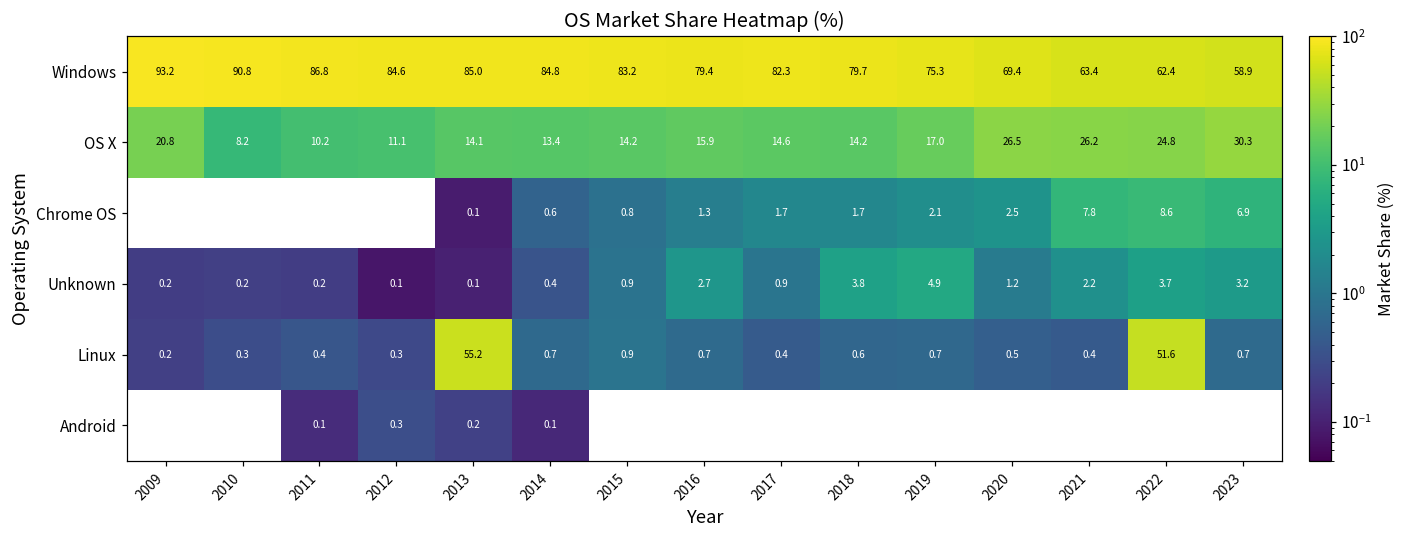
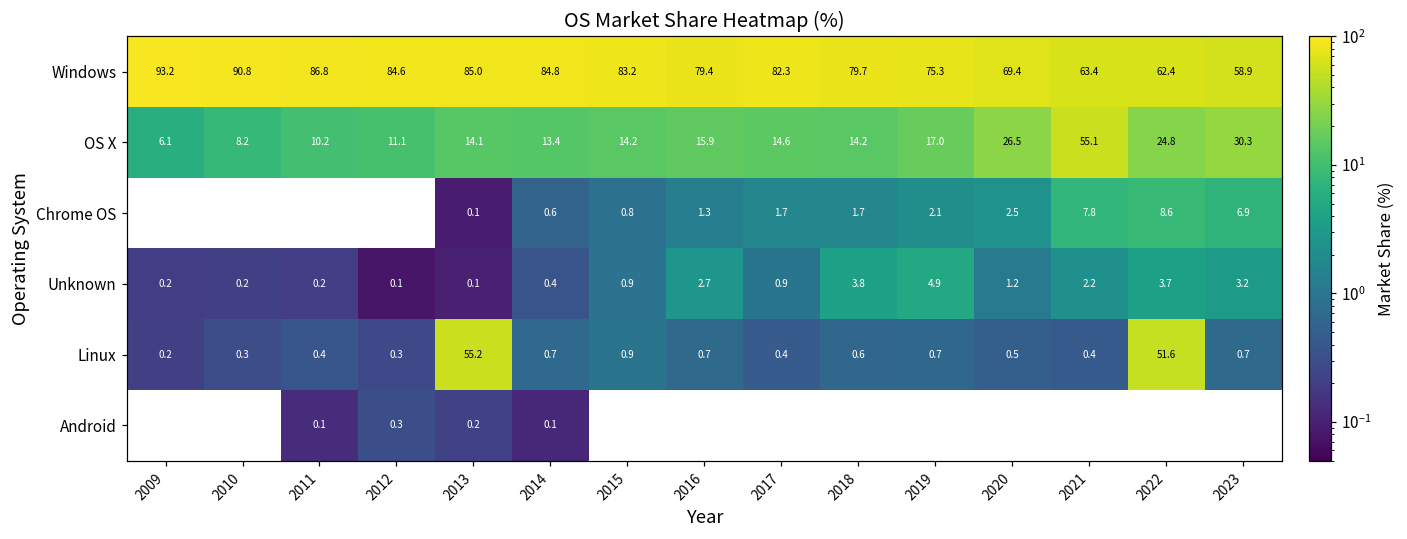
OS X, 2009: 20.8 -> 6.1
OS X, 2021: 26.2 -> 55.1
